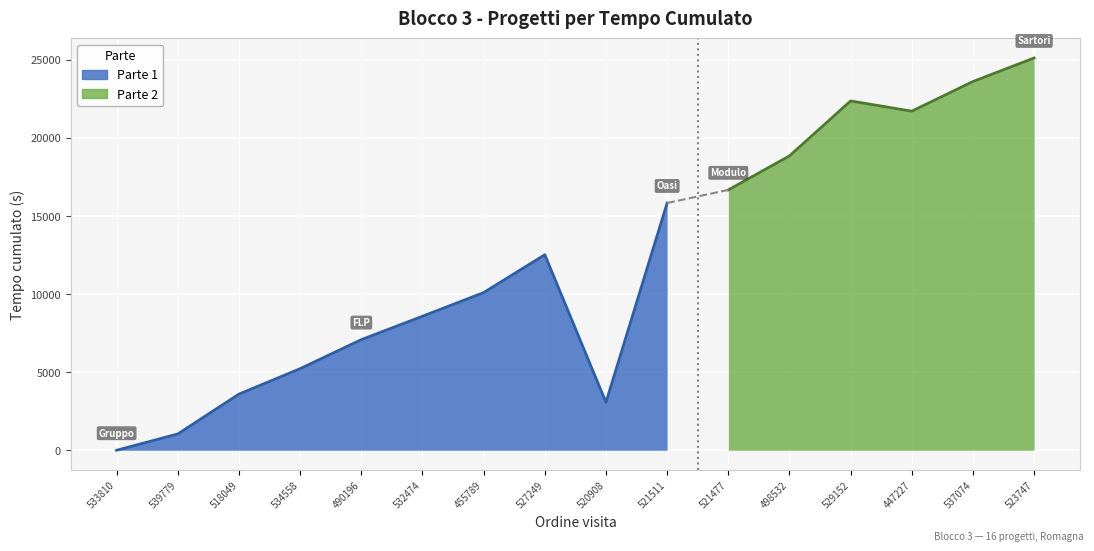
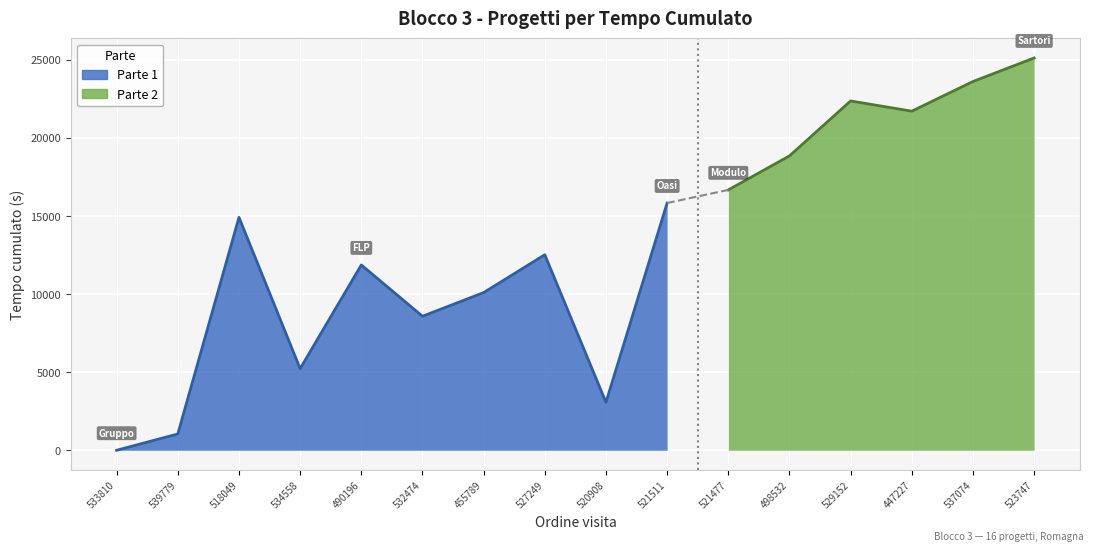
Parte 1, 518049: 3600 -> 14900
Parte 1, 490196: 7100 -> 11900
